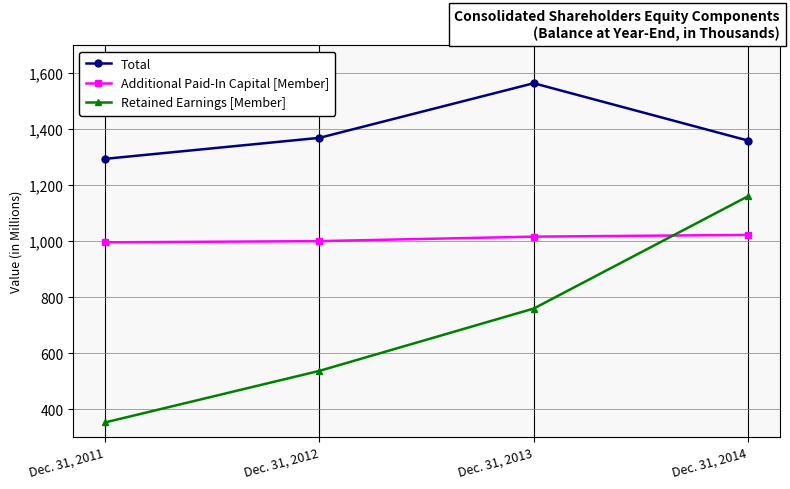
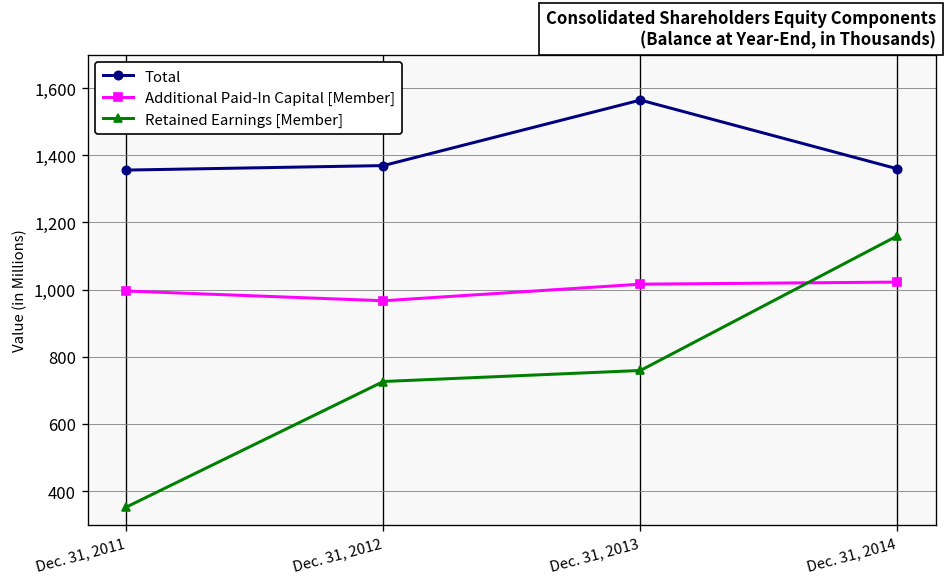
Total, Dec. 31, 2011: 1,290 -> 1,360
Additional Paid-In Capital [Member], Dec. 31, 2012: 1,000 -> 970
Retained Earnings [Member], Dec. 31, 2012: 540 -> 730
